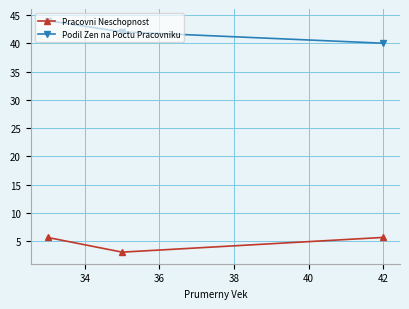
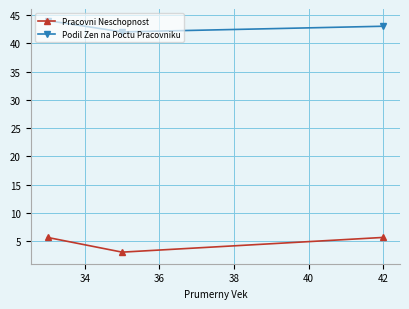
Podil Zen na Poctu Pracovniku, 42: 40 -> 43
